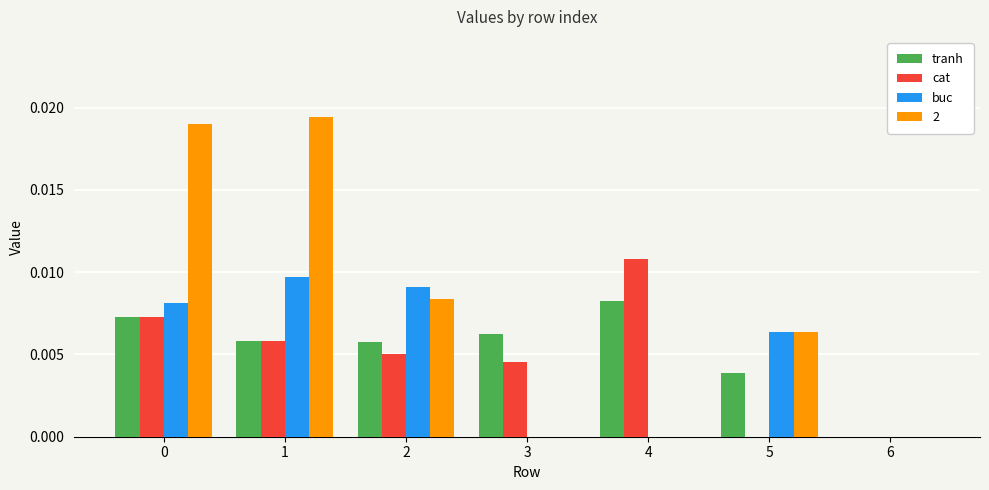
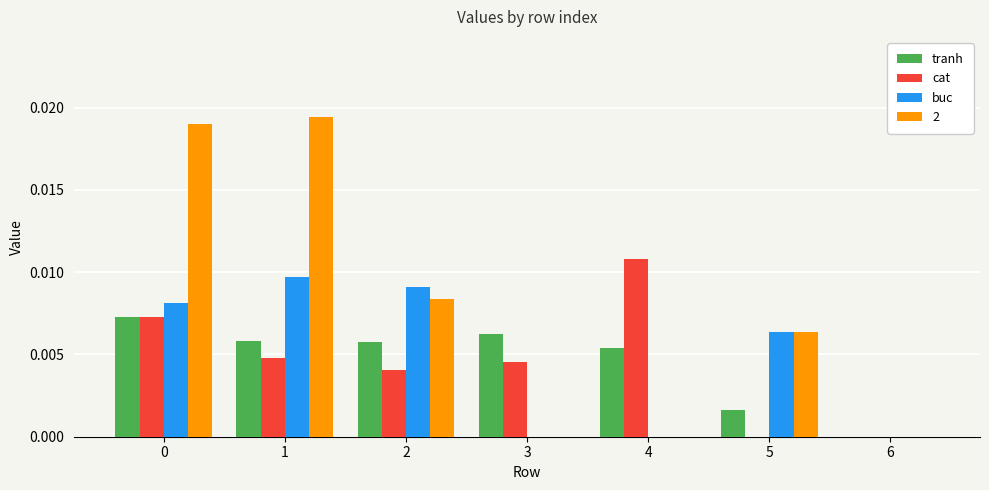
cat, 1: 0.0058 -> 0.0048
cat, 2: 0.0050 -> 0.0040
tranh, 4: 0.0082 -> 0.0054
tranh, 5: 0.0038 -> 0.0016
